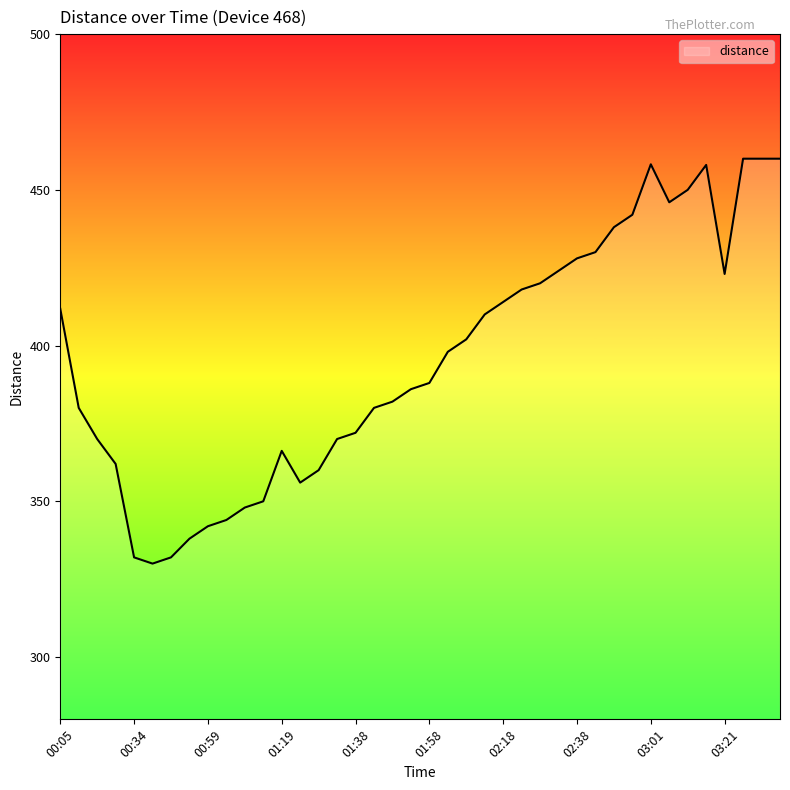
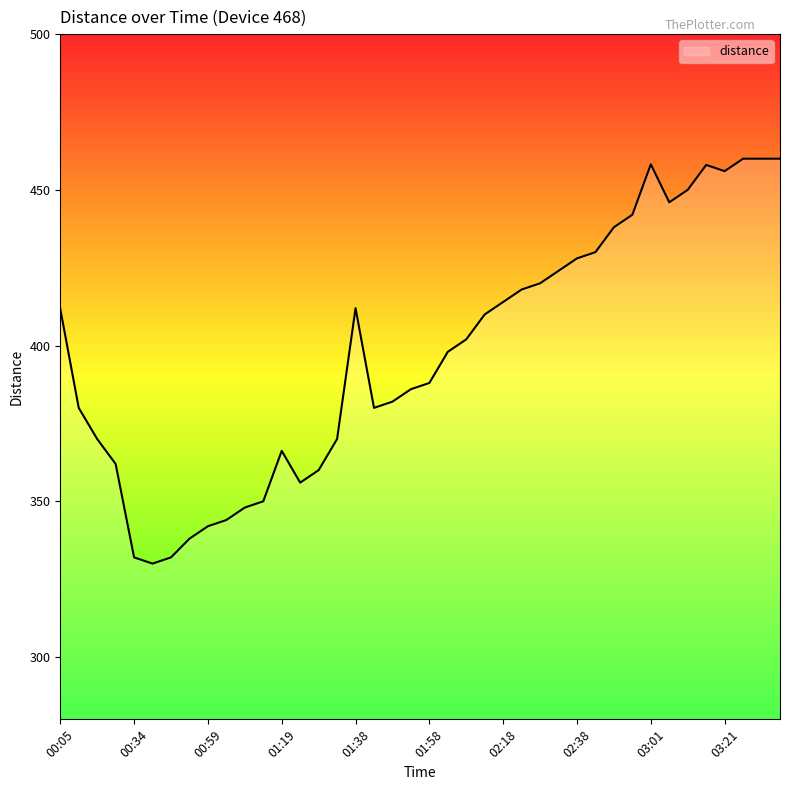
01:38: 372 -> 412
03:21: 423 -> 456
